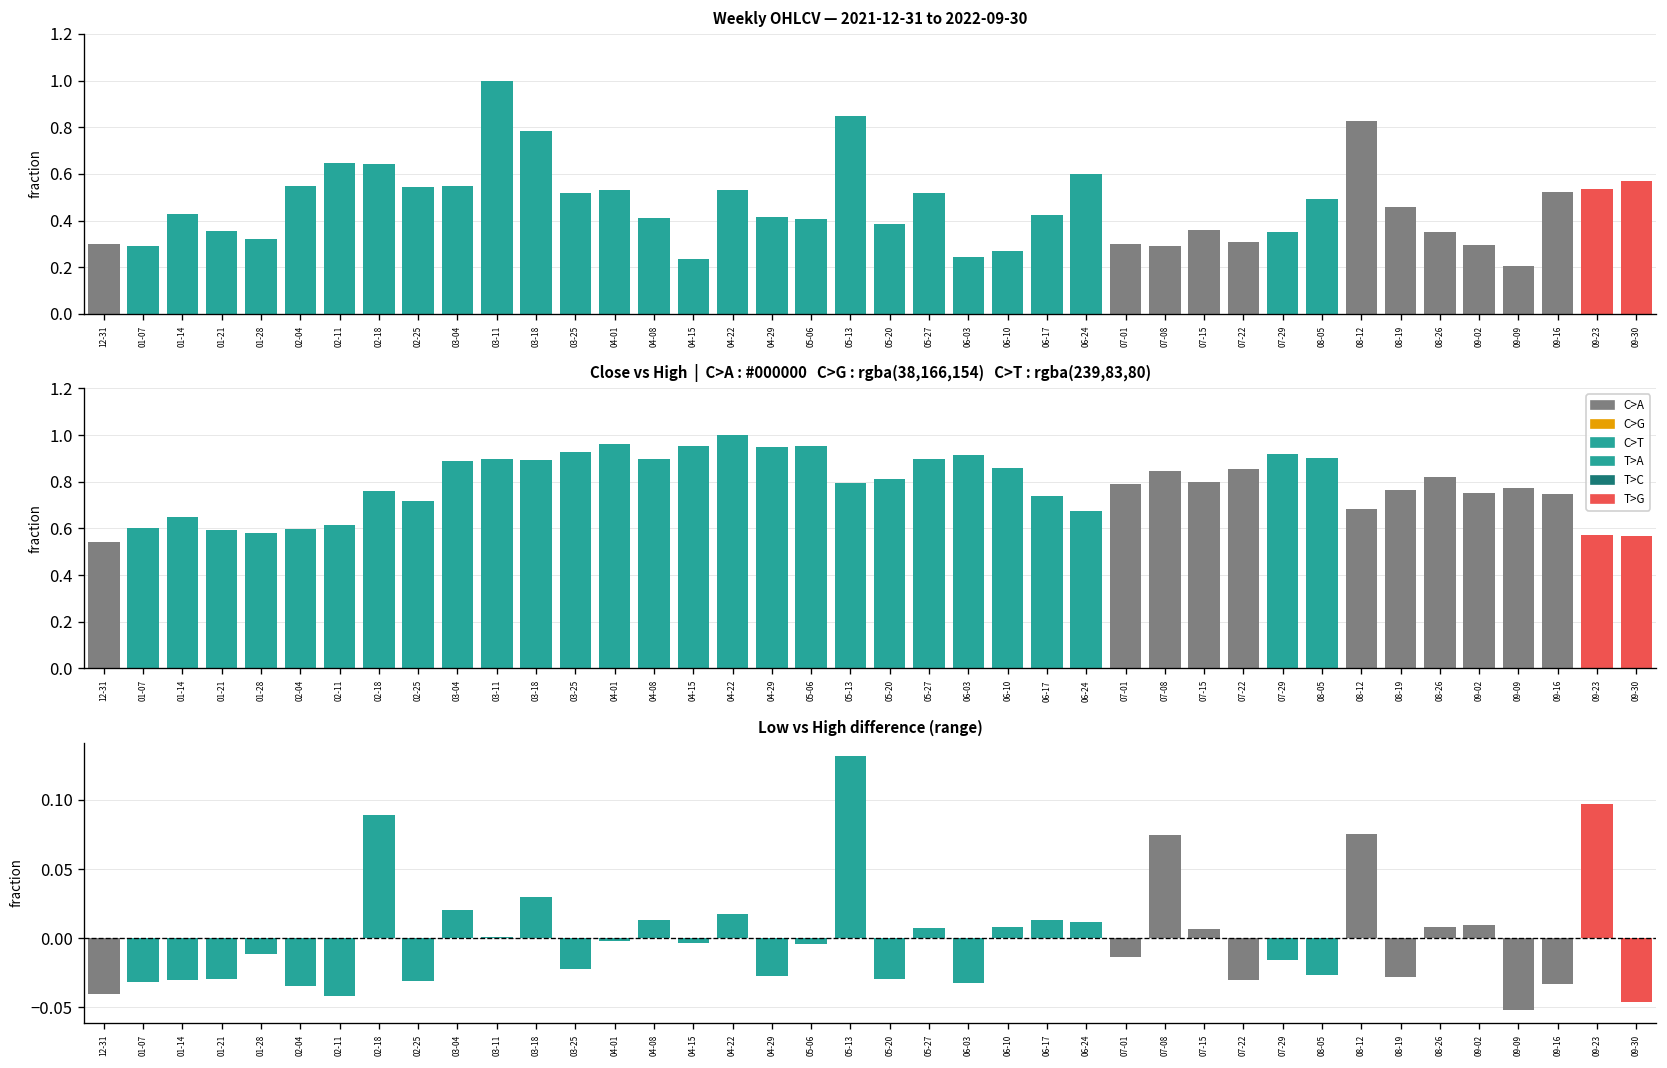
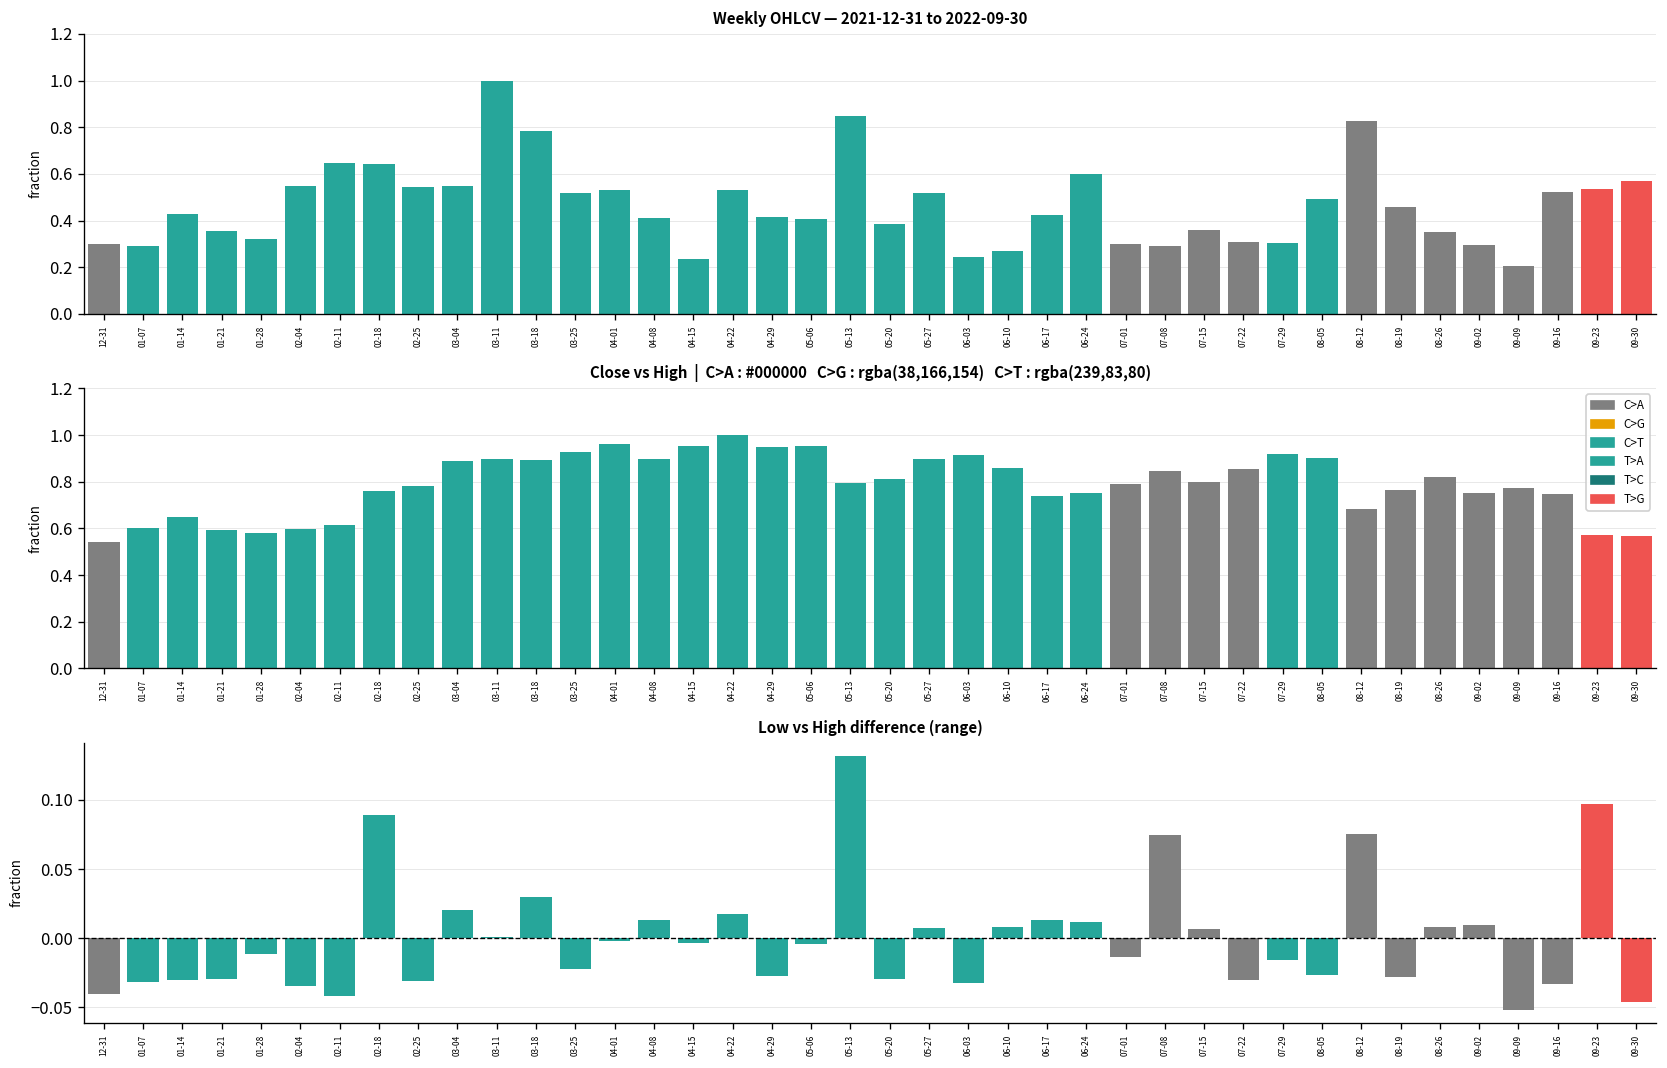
Weekly OHLCV — 2021-12-31 to 2022-09-30, 07-29: 0.35 -> 0.31
Close vs High | C>A : #000000 C>G : rgba(38,166,154) C>T : rgba(239,83,80), 02-25: 0.72 -> 0.78
Close vs High | C>A : #000000 C>G : rgba(38,166,154) C>T : rgba(239,83,80), 06-24: 0.67 -> 0.75
